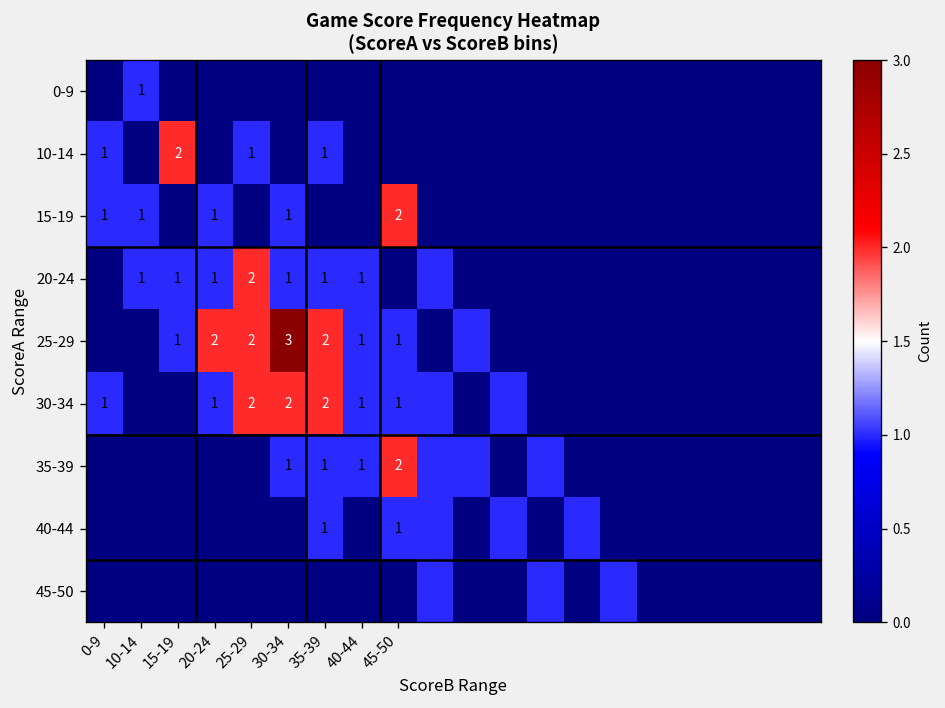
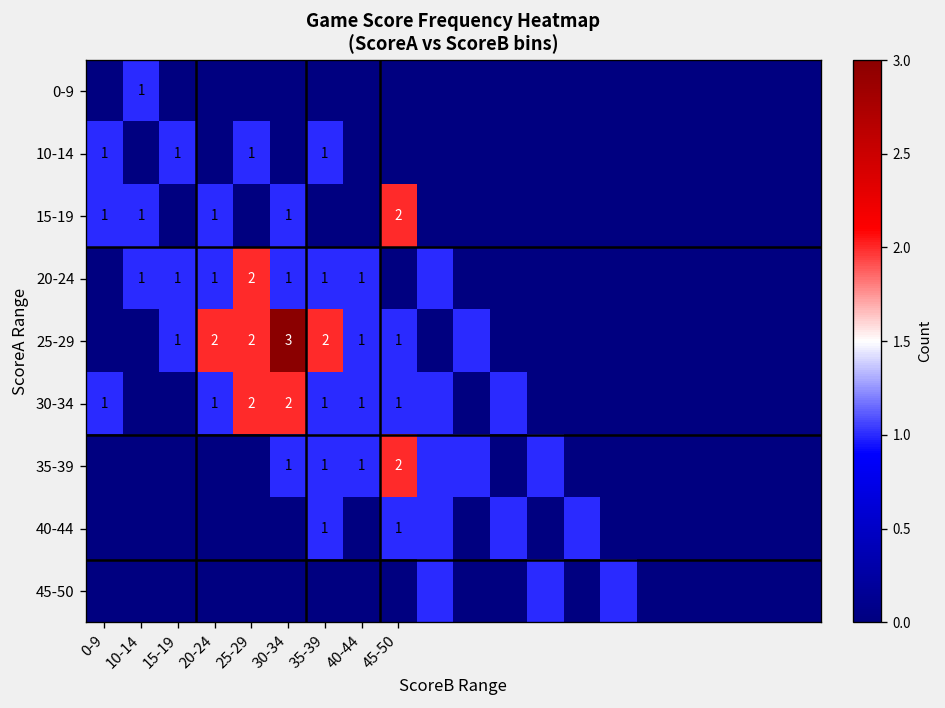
10-14, 15-19: 2 -> 1
30-34, 35-39: 2 -> 1
